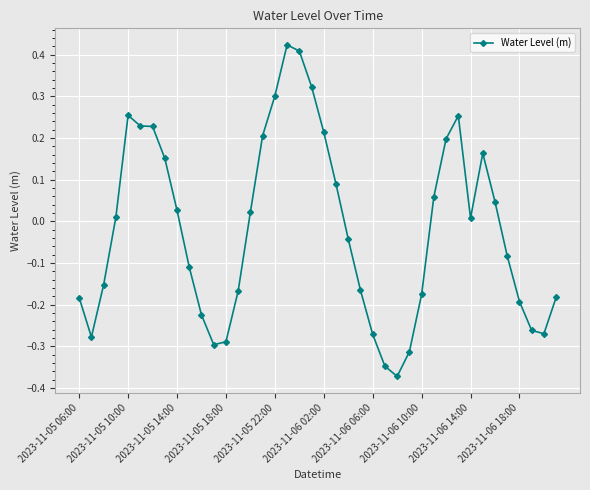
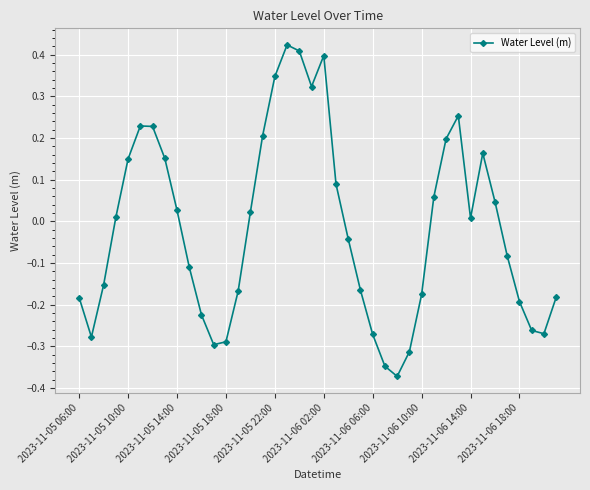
2023-11-05 10:00: 0.25 -> 0.15
2023-11-05 22:00: 0.30 -> 0.35
2023-11-06 02:00: 0.21 -> 0.40
